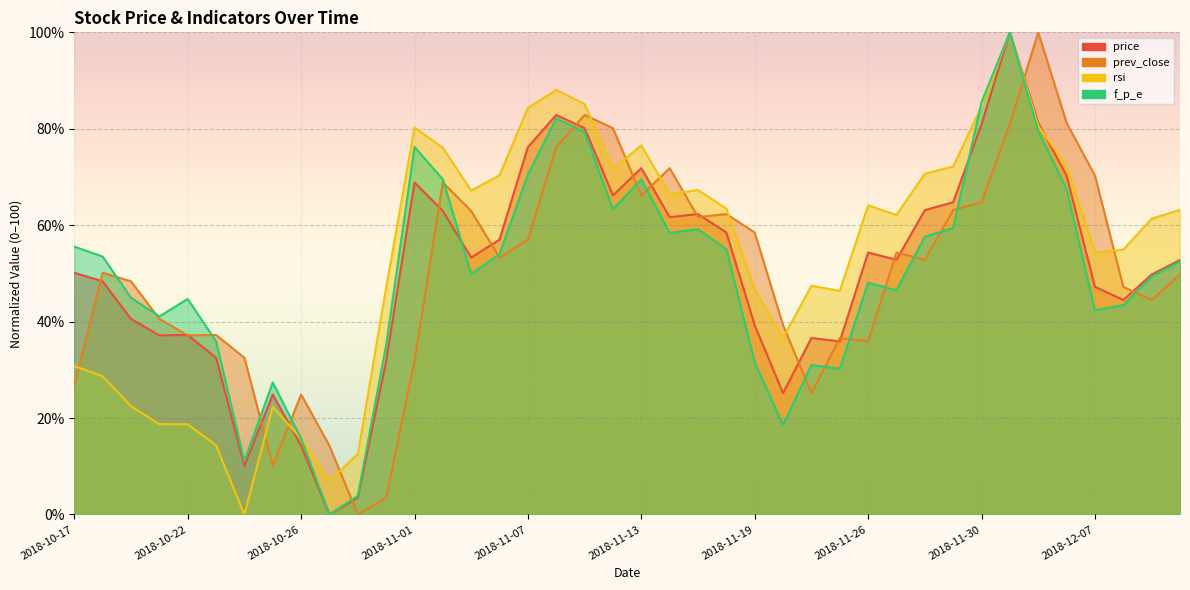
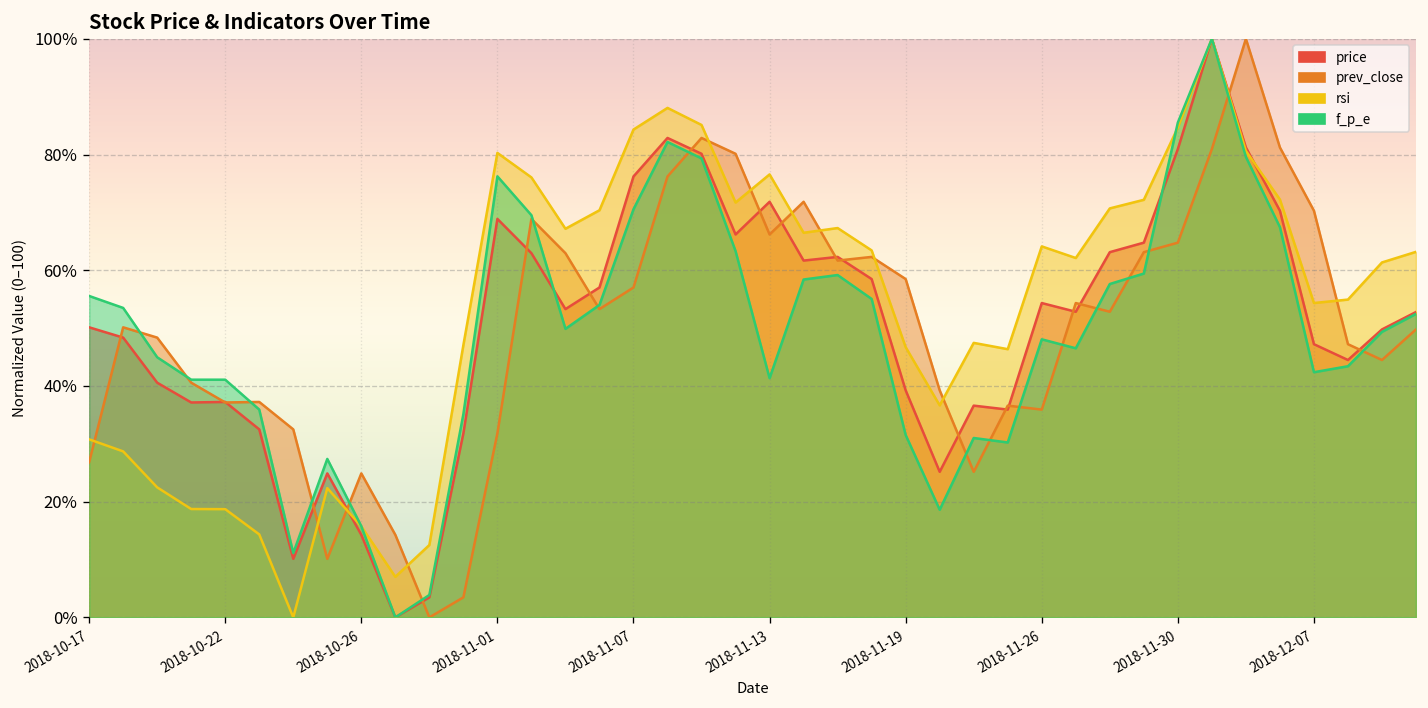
f_p_e, 2018-10-22: 45% -> 41%
f_p_e, 2018-11-13: 70% -> 41%
